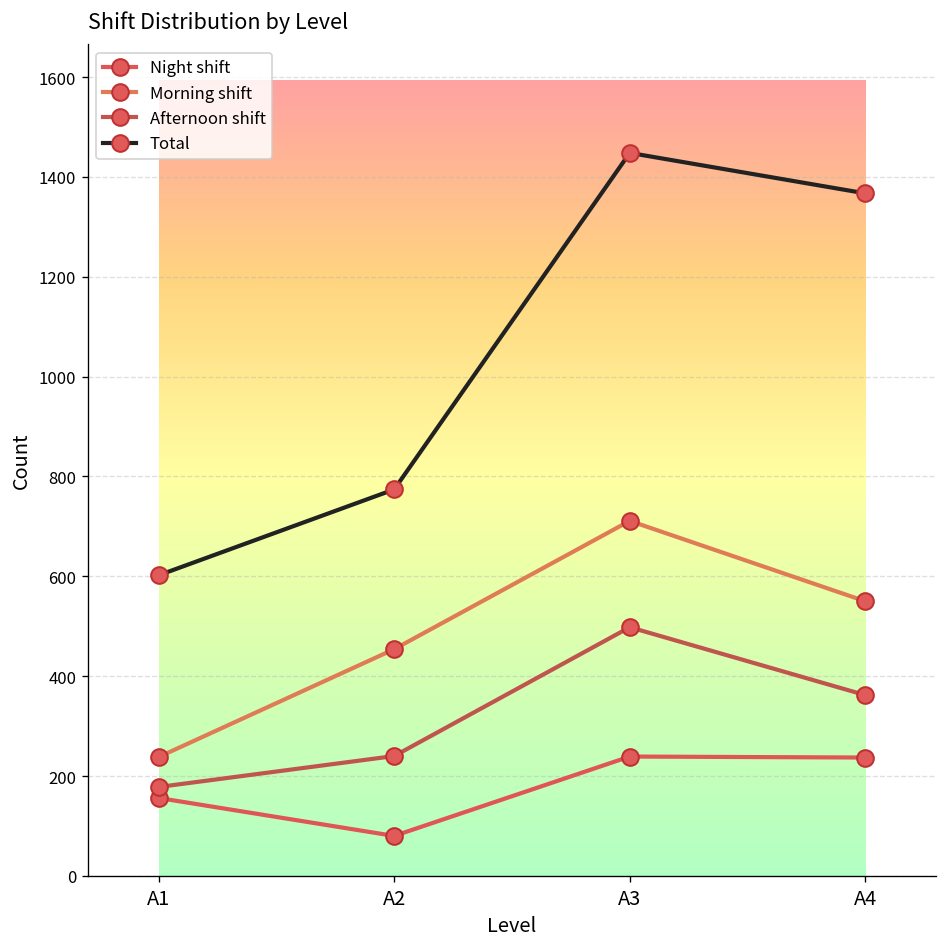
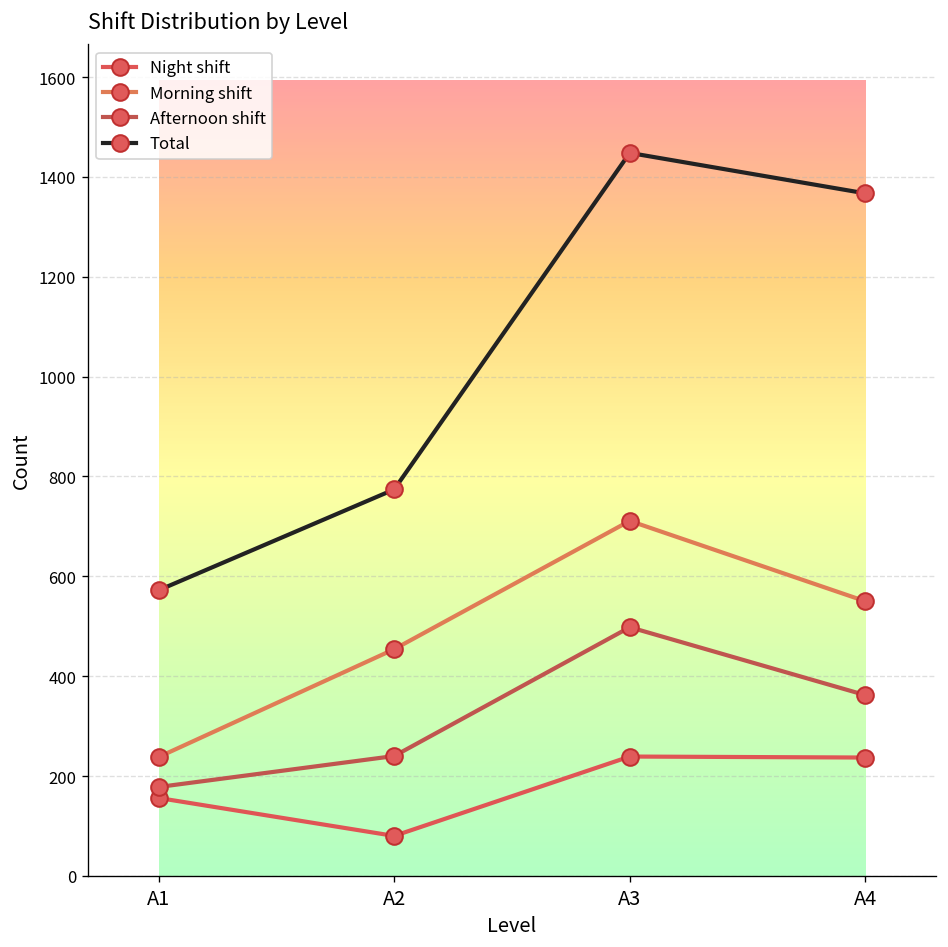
Total, A1: 600 -> 570
